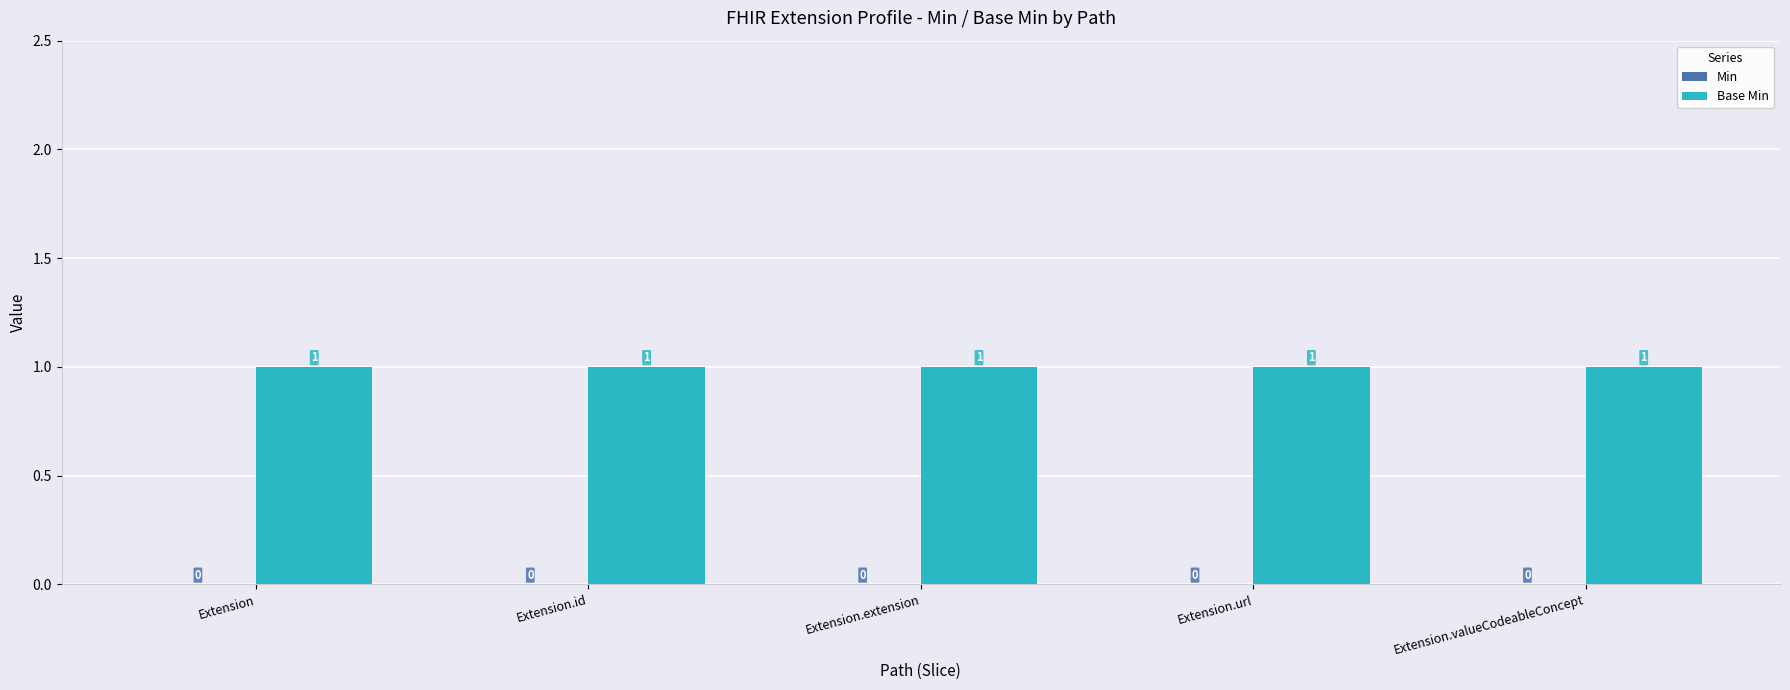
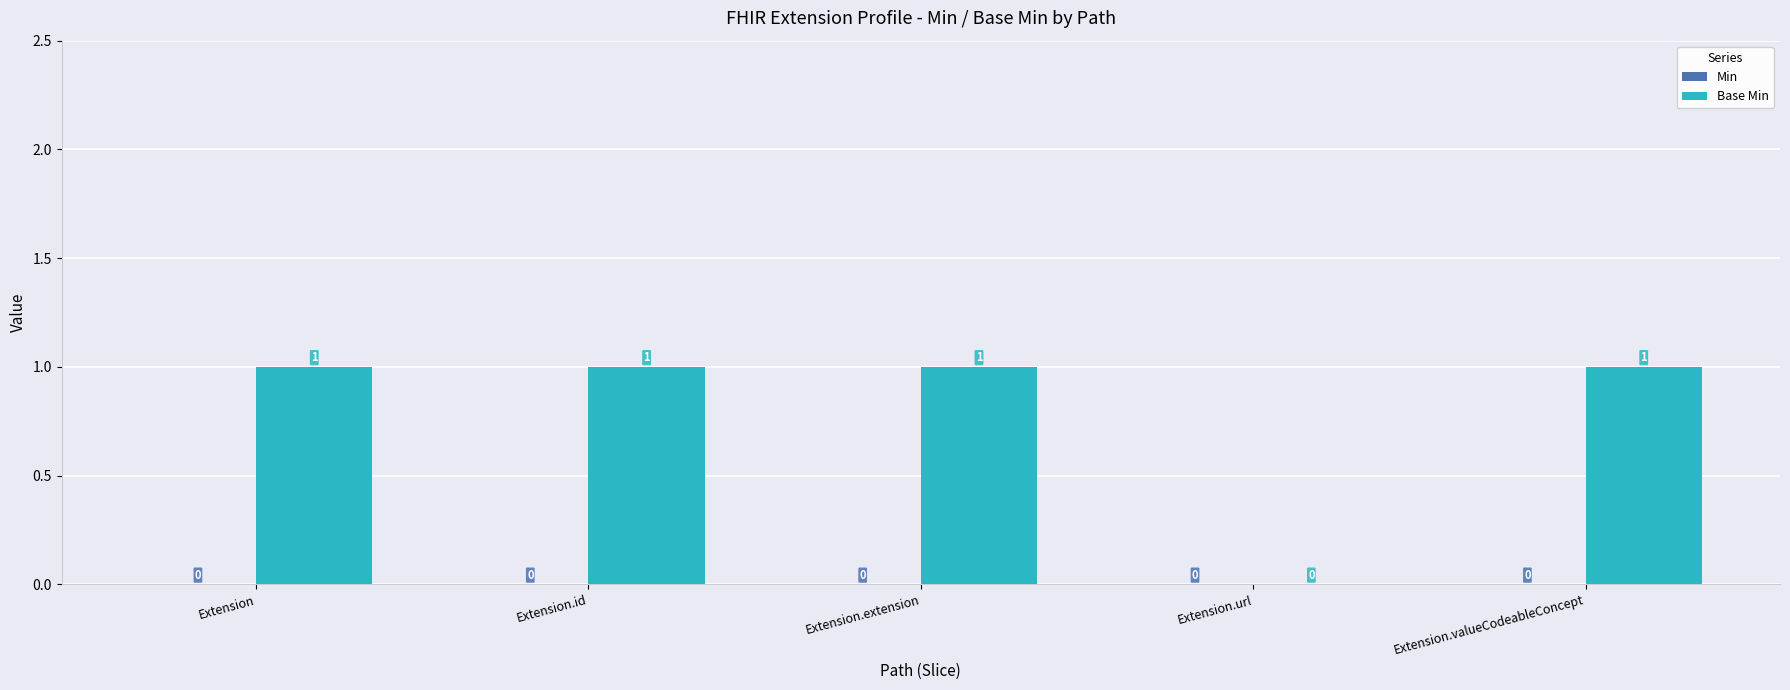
Base Min, Extension.url: 1 -> 0
